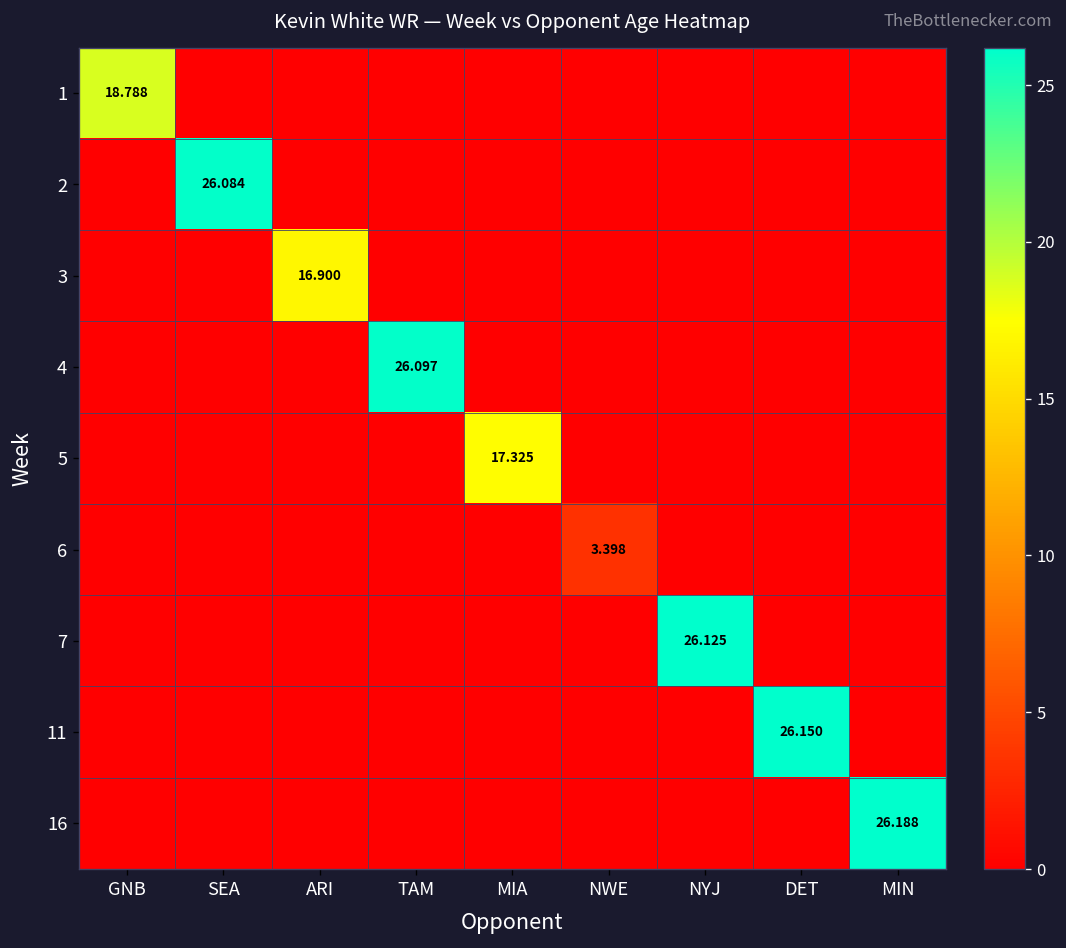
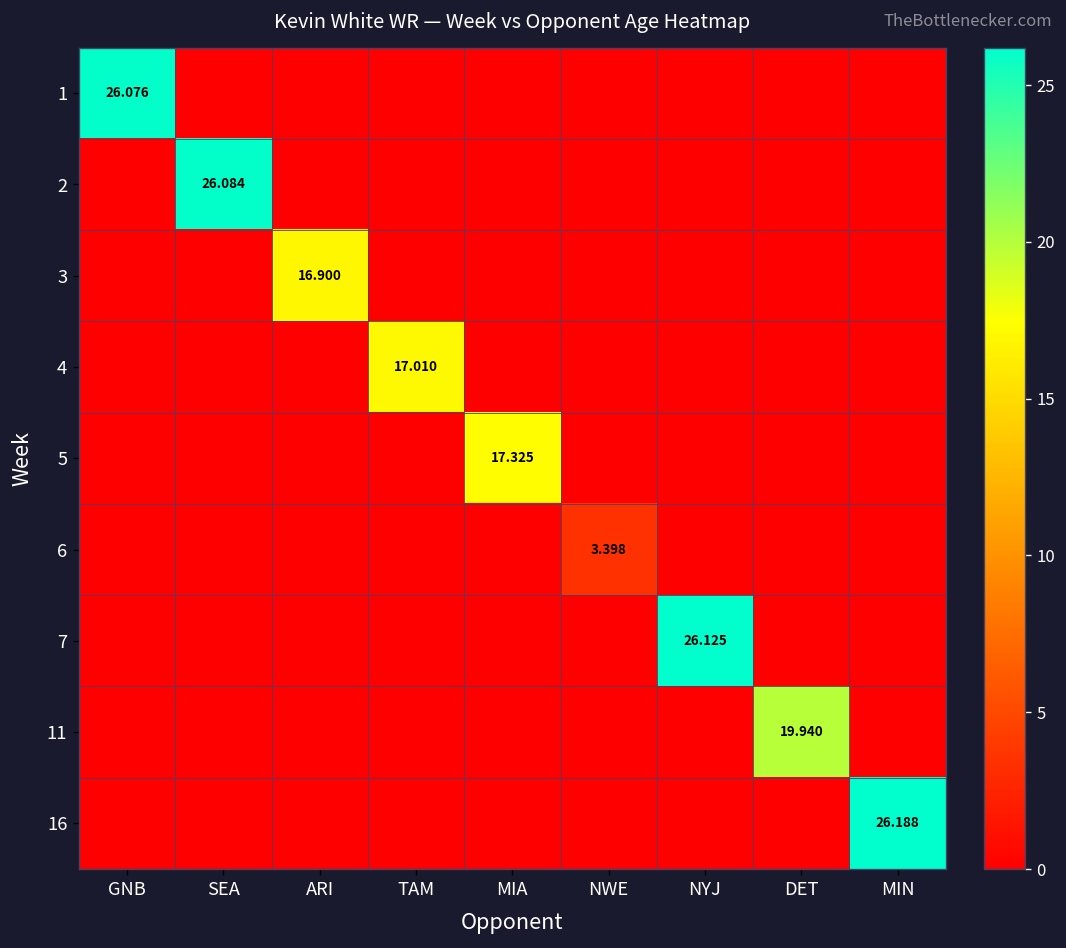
1, GNB: 18.788 -> 26.076
4, TAM: 26.097 -> 17.010
11, DET: 26.150 -> 19.940
